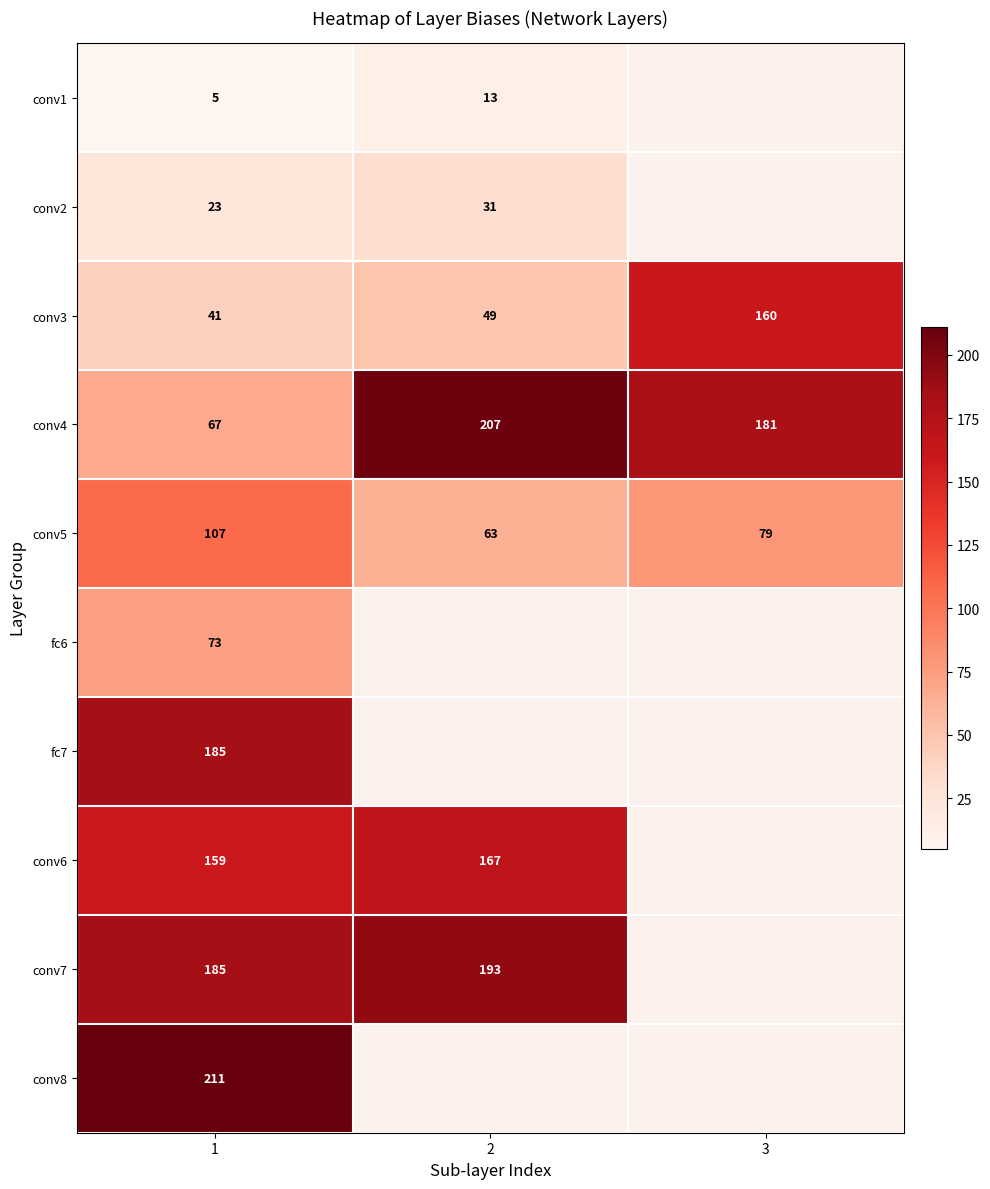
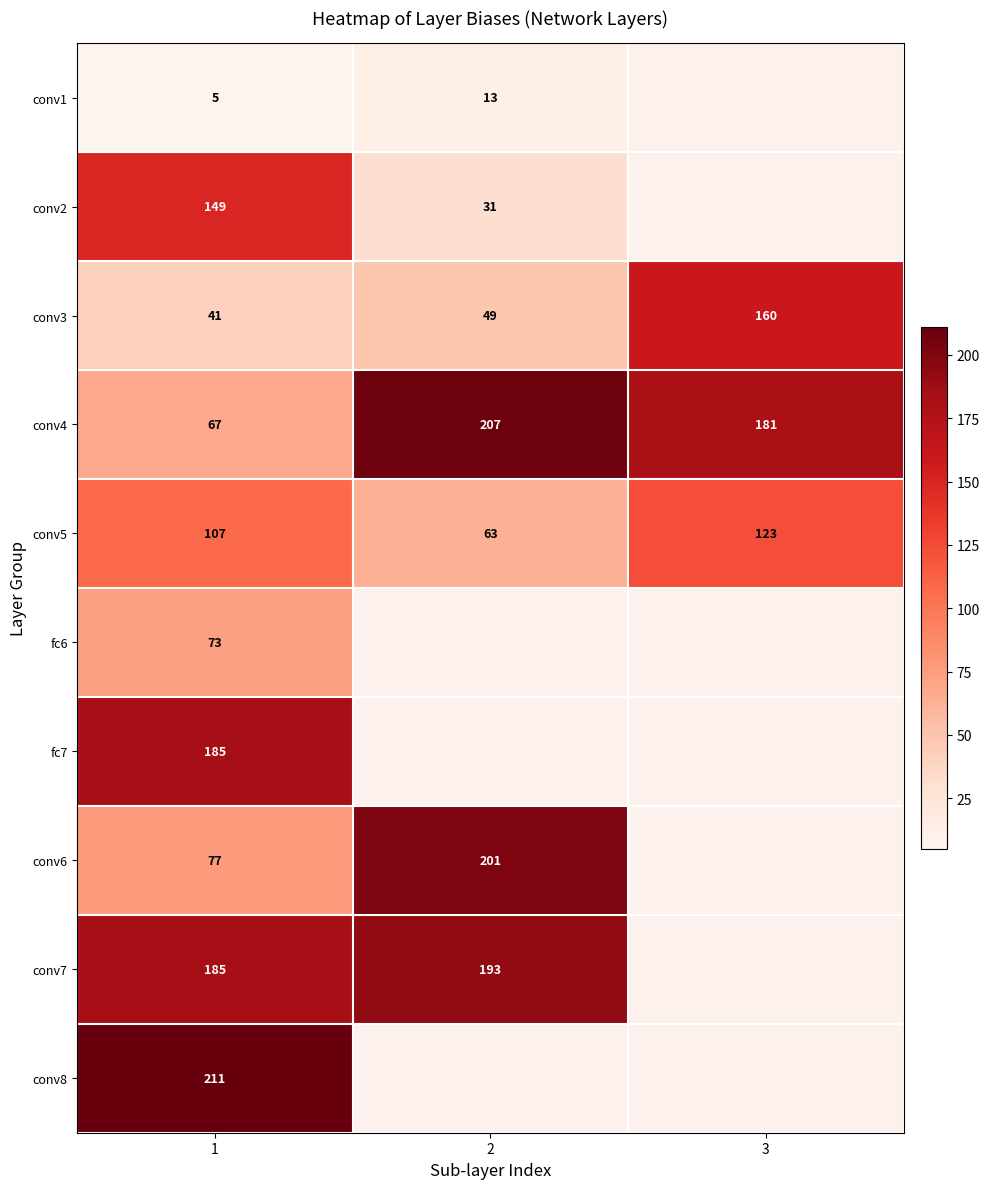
conv2, 1: 23 -> 149
conv5, 3: 79 -> 123
conv6, 1: 159 -> 77
conv6, 2: 167 -> 201
